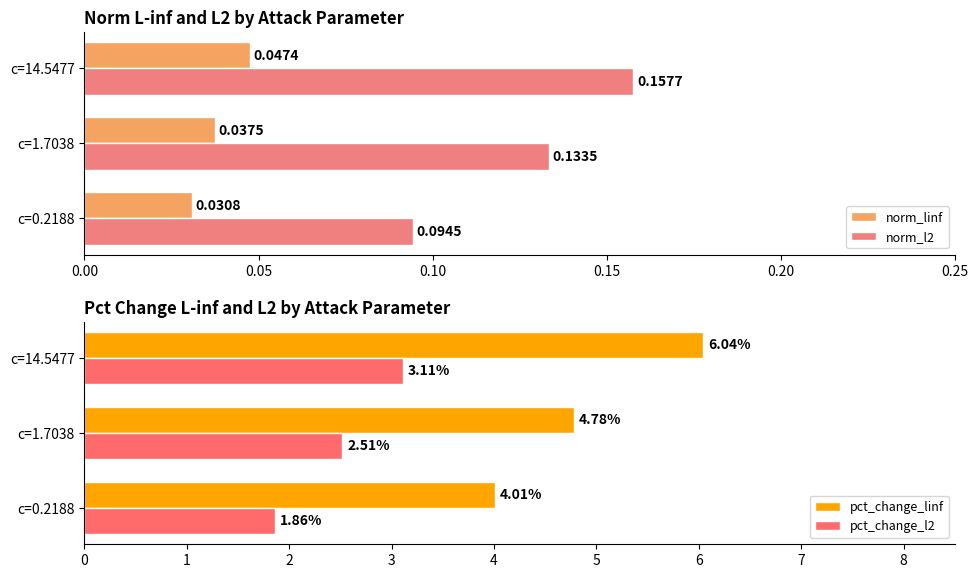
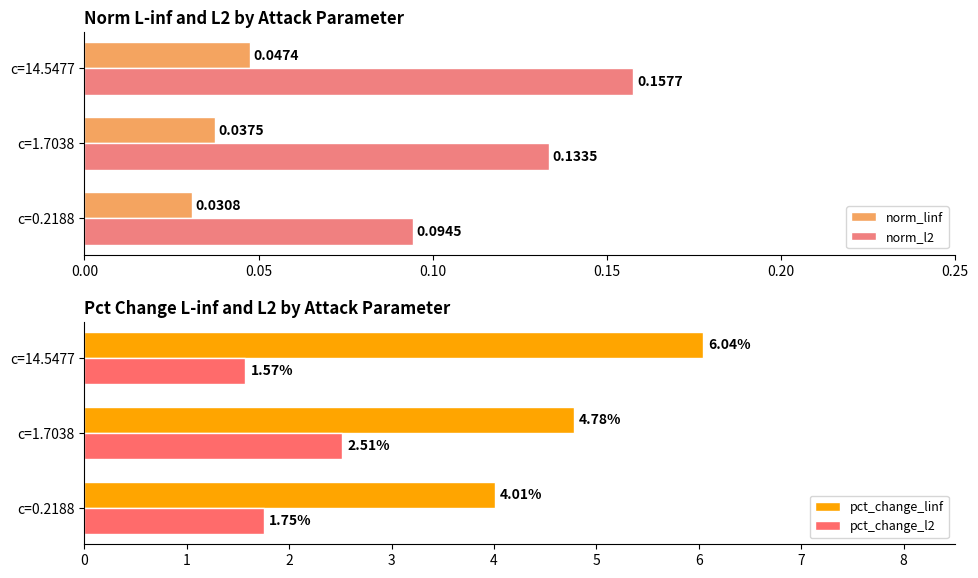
Pct Change L-inf and L2 by Attack Parameter, pct_change_l2, c=14.5477: 3.11% -> 1.57%
Pct Change L-inf and L2 by Attack Parameter, pct_change_l2, c=0.2188: 1.86% -> 1.75%
